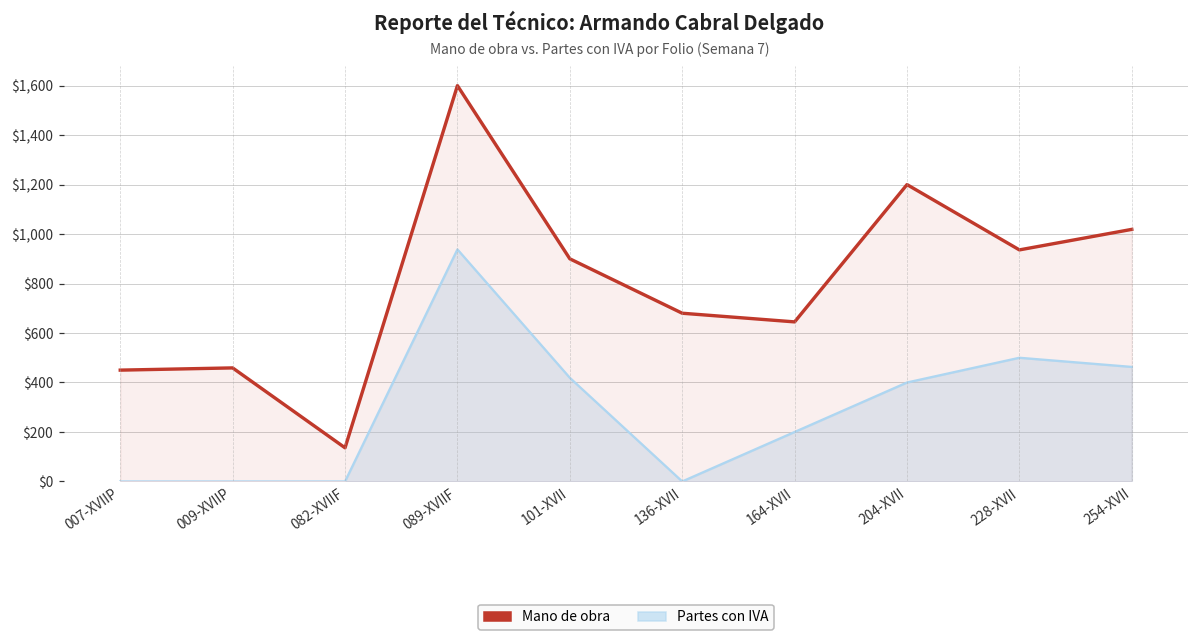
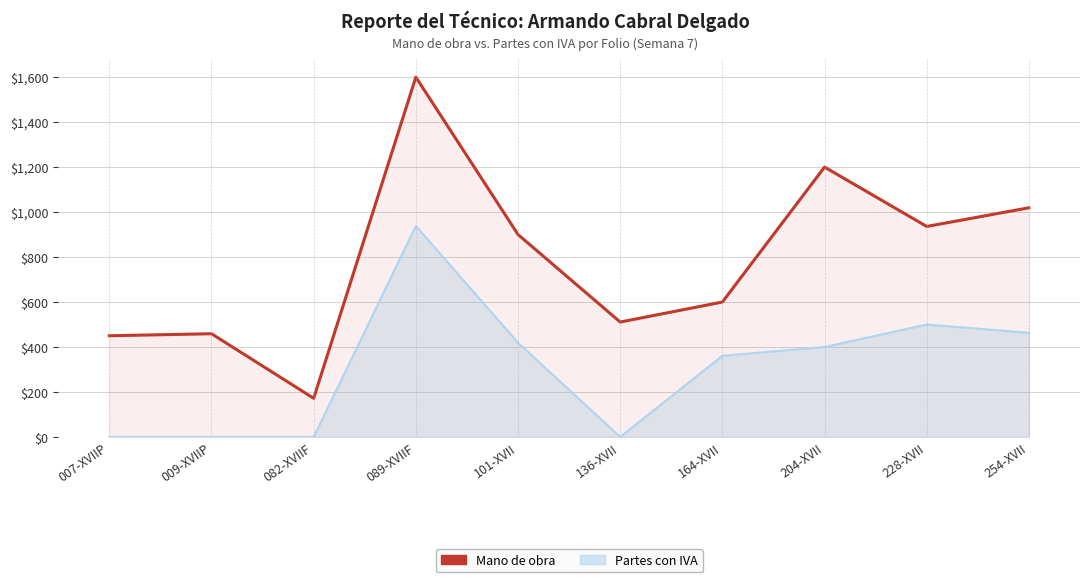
Mano de obra, 082-XVIIF: $140 -> $170
Mano de obra, 136-XVII: $680 -> $510
Partes con IVA, 164-XVII: $200 -> $360
Mano de obra, 164-XVII: $650 -> $600
